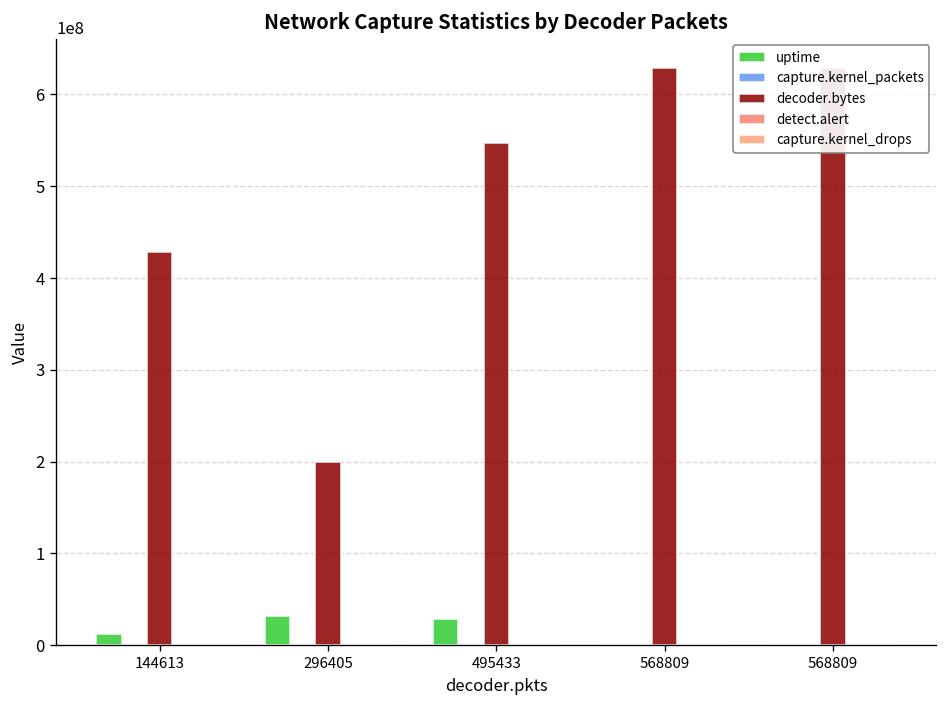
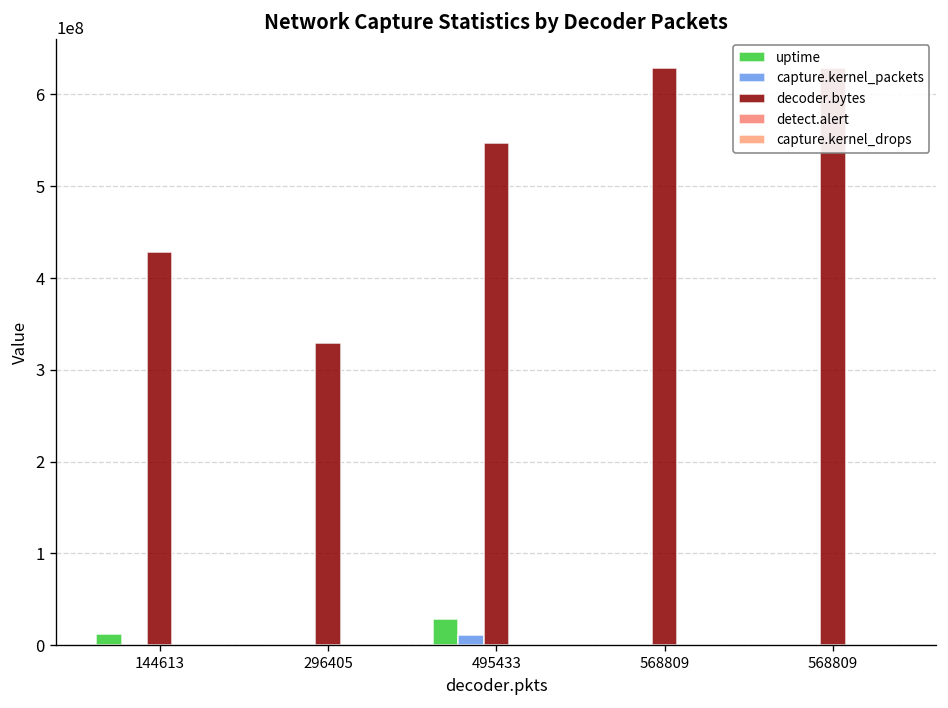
uptime, 296405: 30000000 -> 0
decoder.bytes, 296405: 200000000 -> 330000000
capture.kernel_packets, 495433: 0 -> 10000000
